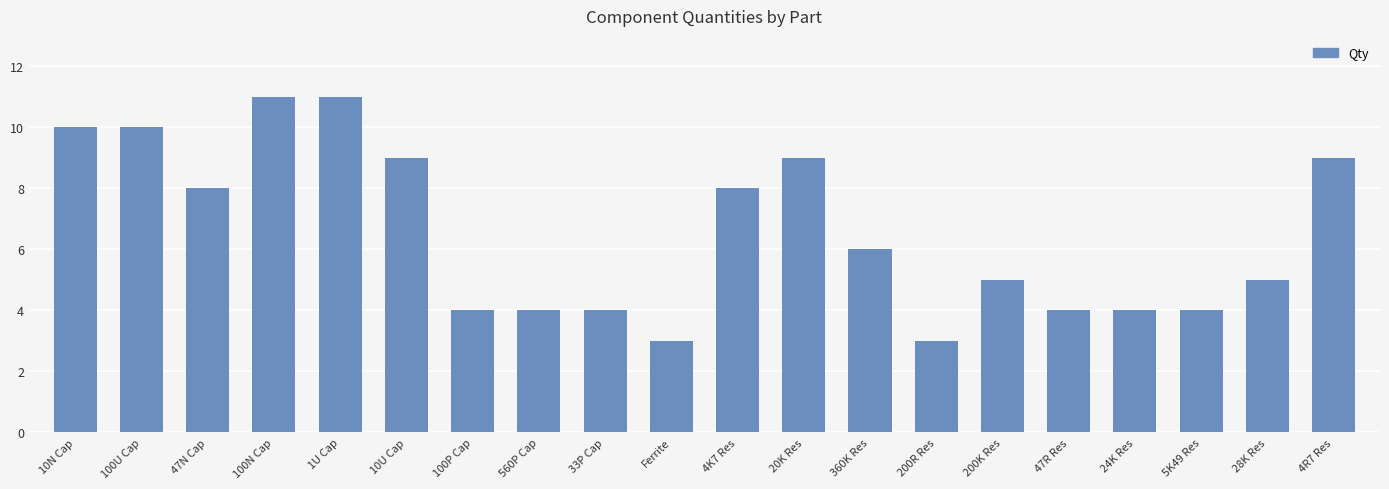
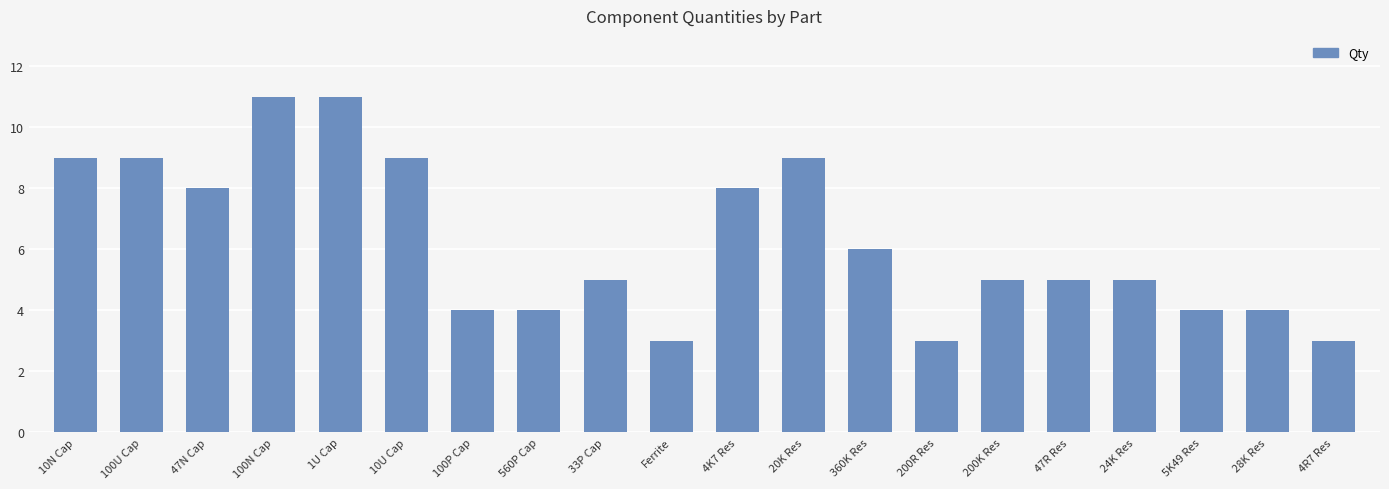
10N Cap: 10 -> 9
100U Cap: 10 -> 9
33P Cap: 4 -> 5
47R Res: 4 -> 5
24K Res: 4 -> 5
28K Res: 5 -> 4
4R7 Res: 9 -> 3
